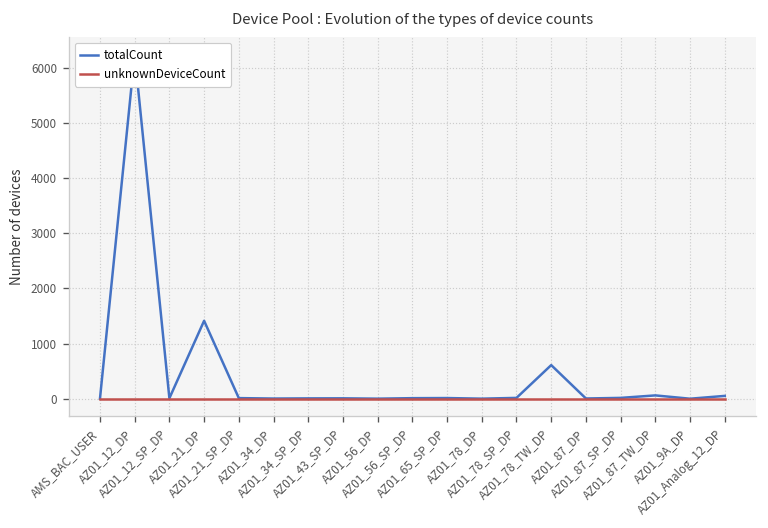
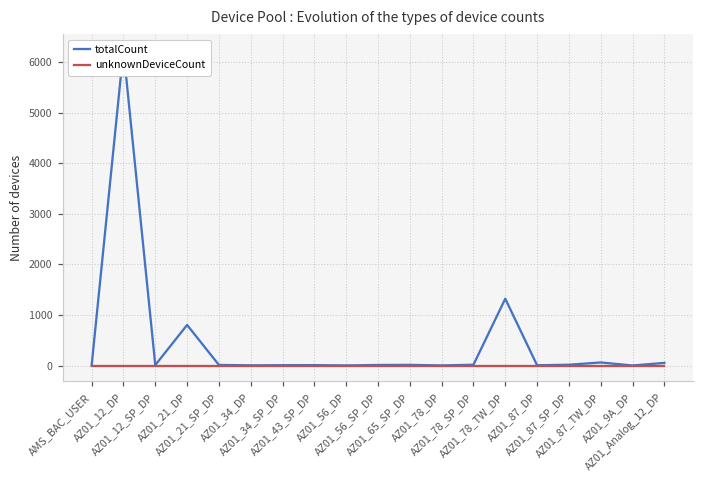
totalCount, AZ01_21_DP: 1400 -> 800
totalCount, AZ01_78_TW_DP: 600 -> 1300
